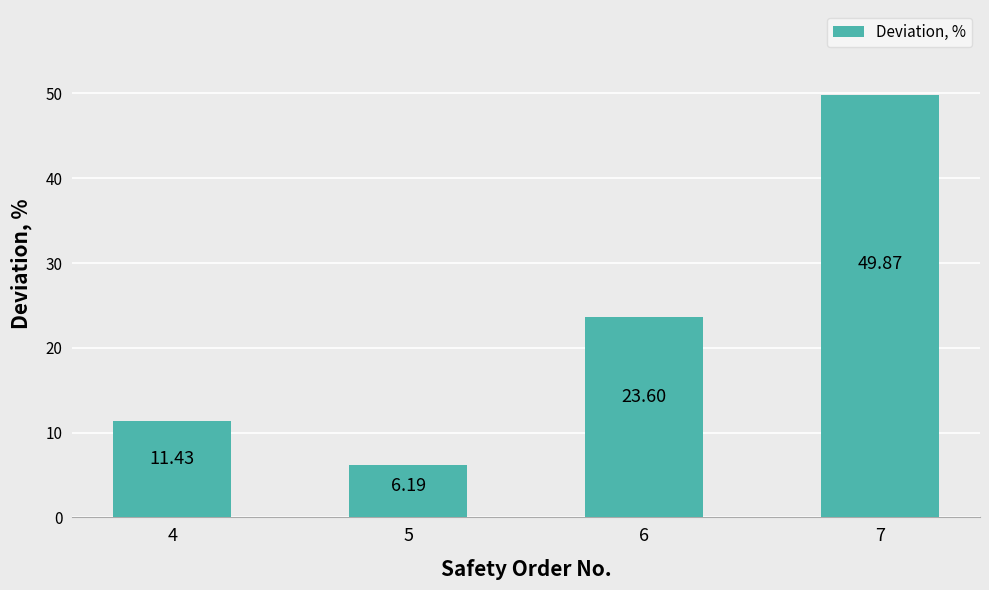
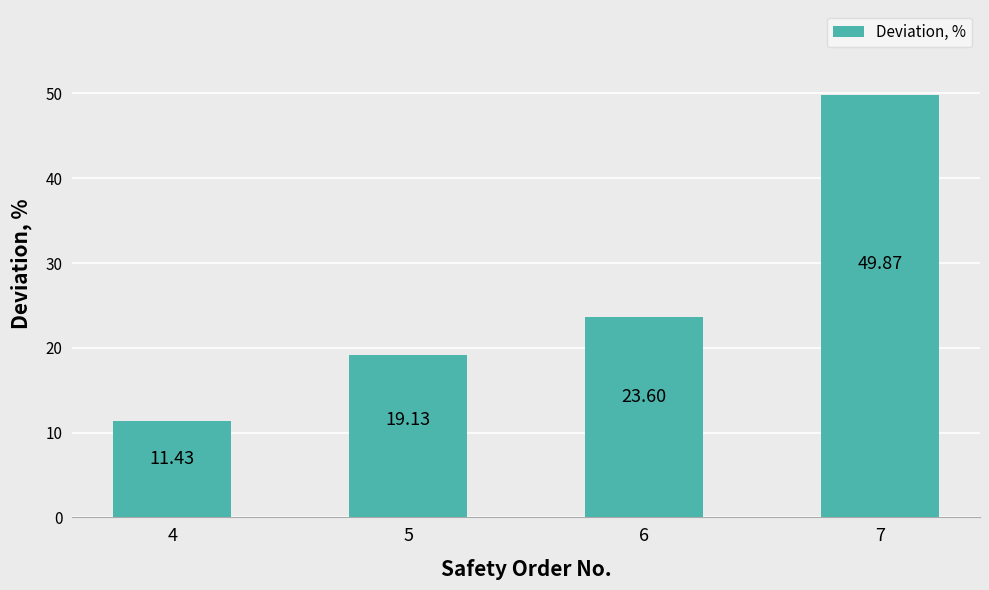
5: 6.19 -> 19.13
